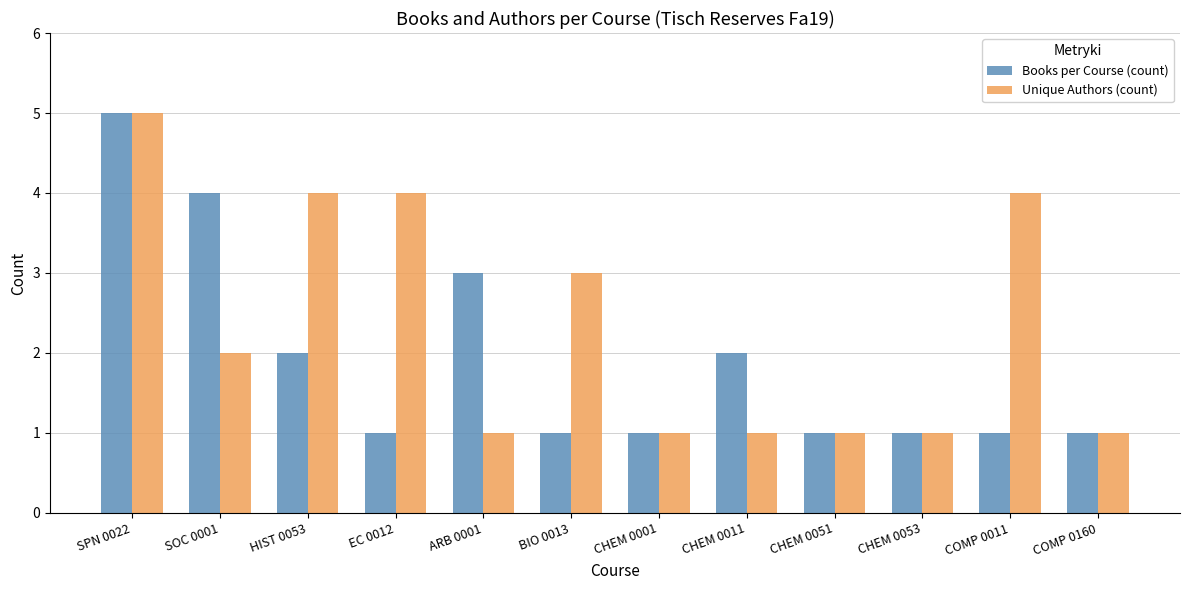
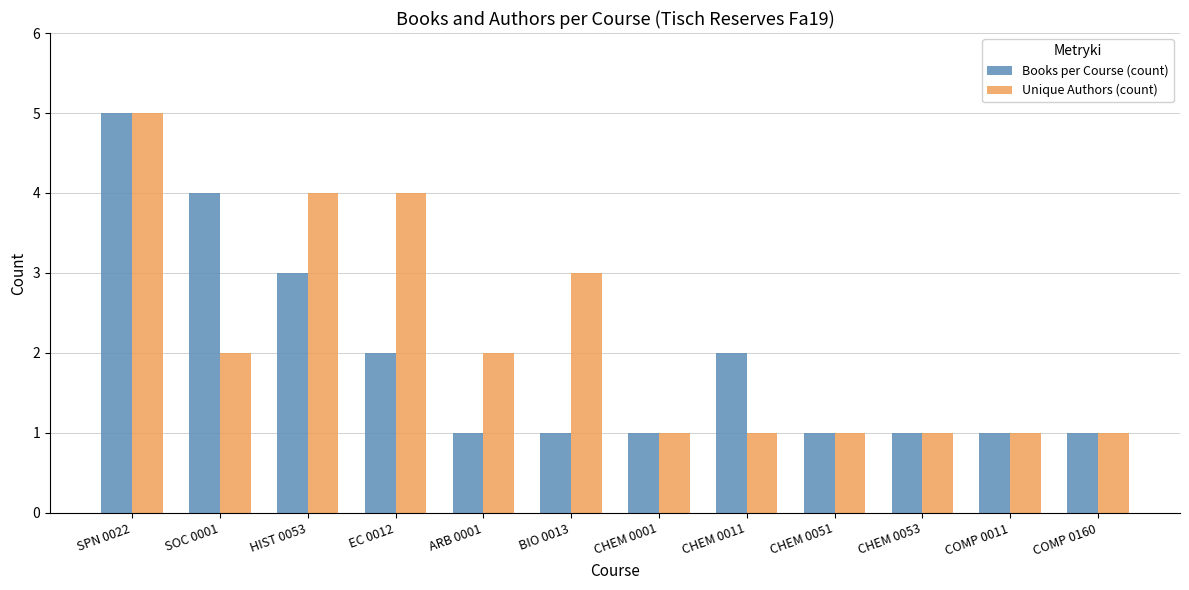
Books per Course (count), HIST 0053: 2 -> 3
Books per Course (count), EC 0012: 1 -> 2
Books per Course (count), ARB 0001: 3 -> 1
Unique Authors (count), ARB 0001: 1 -> 2
Unique Authors (count), COMP 0011: 4 -> 1
